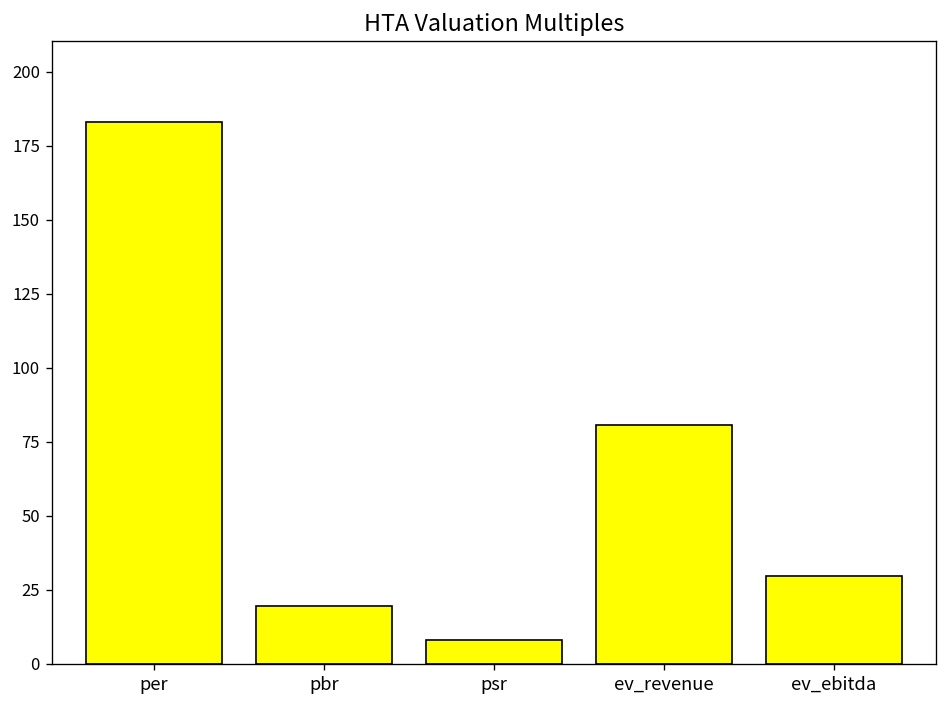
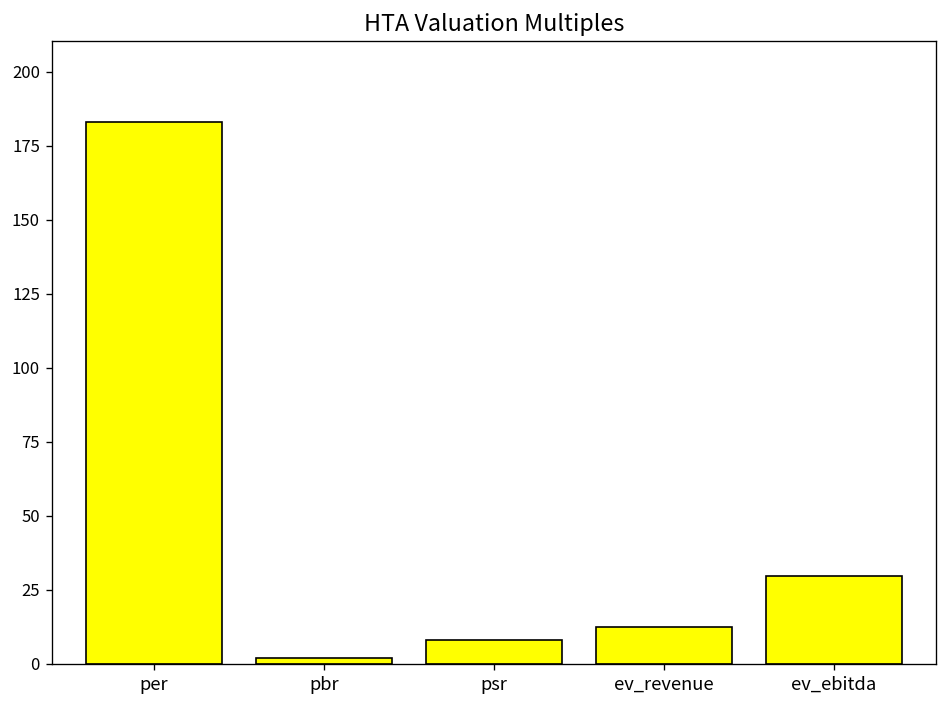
pbr: 20 -> 2
ev_revenue: 81 -> 12
